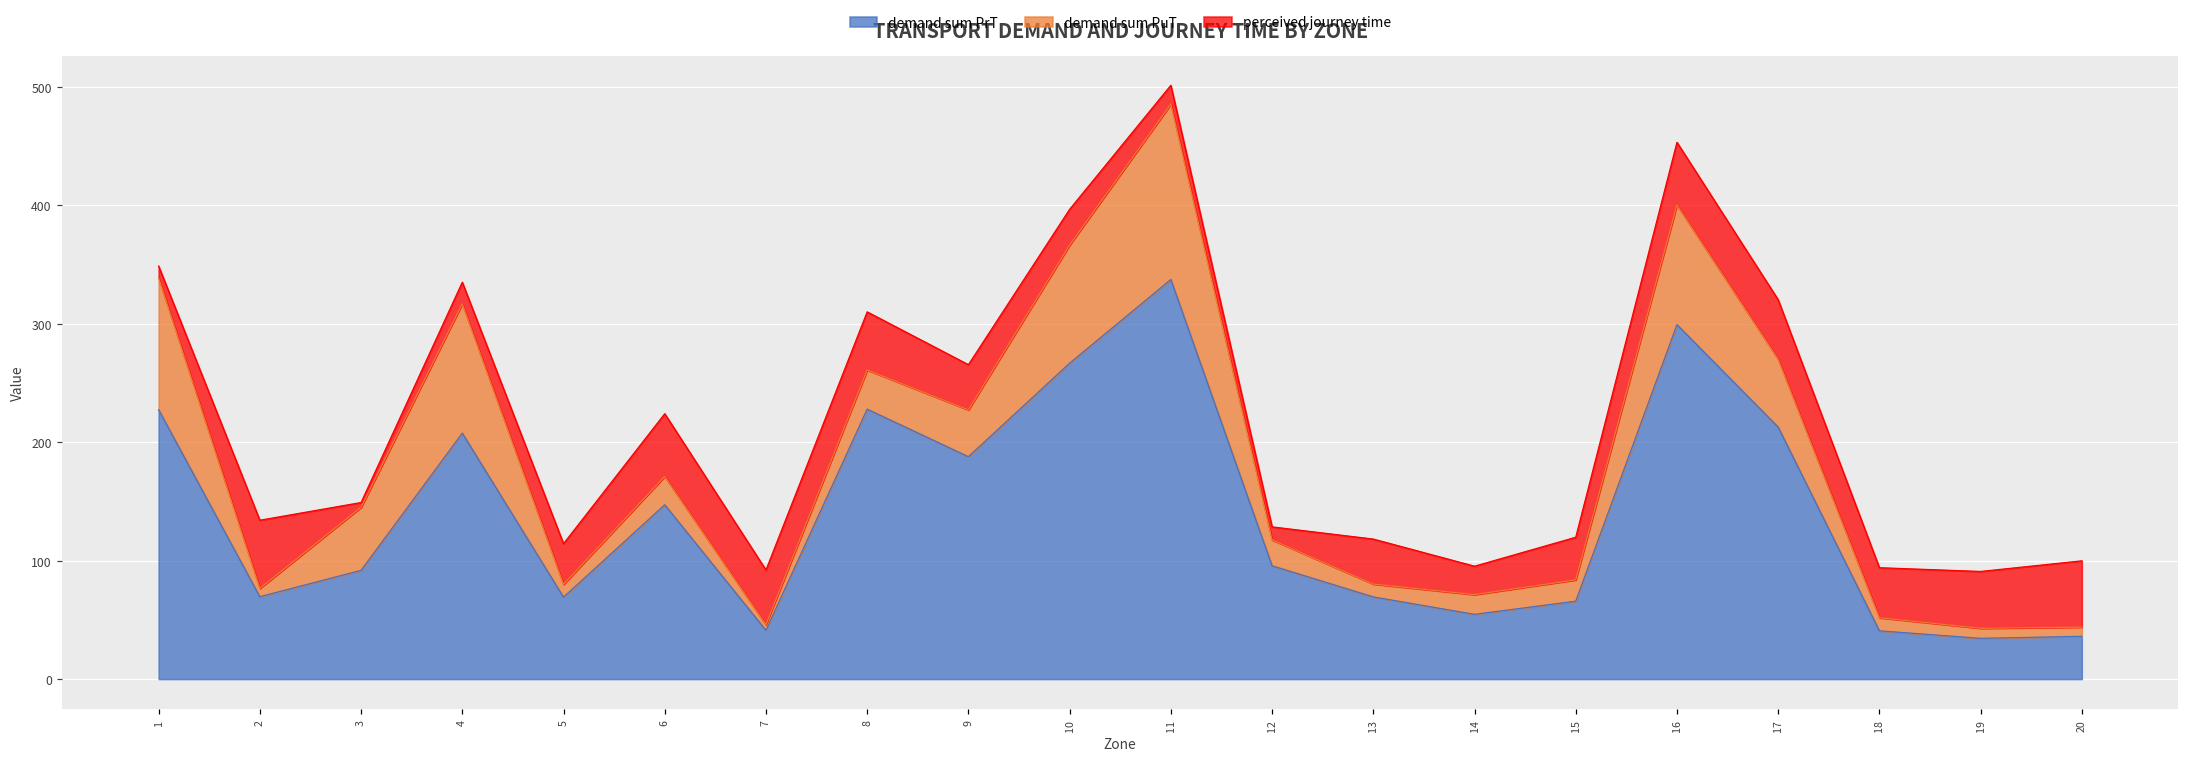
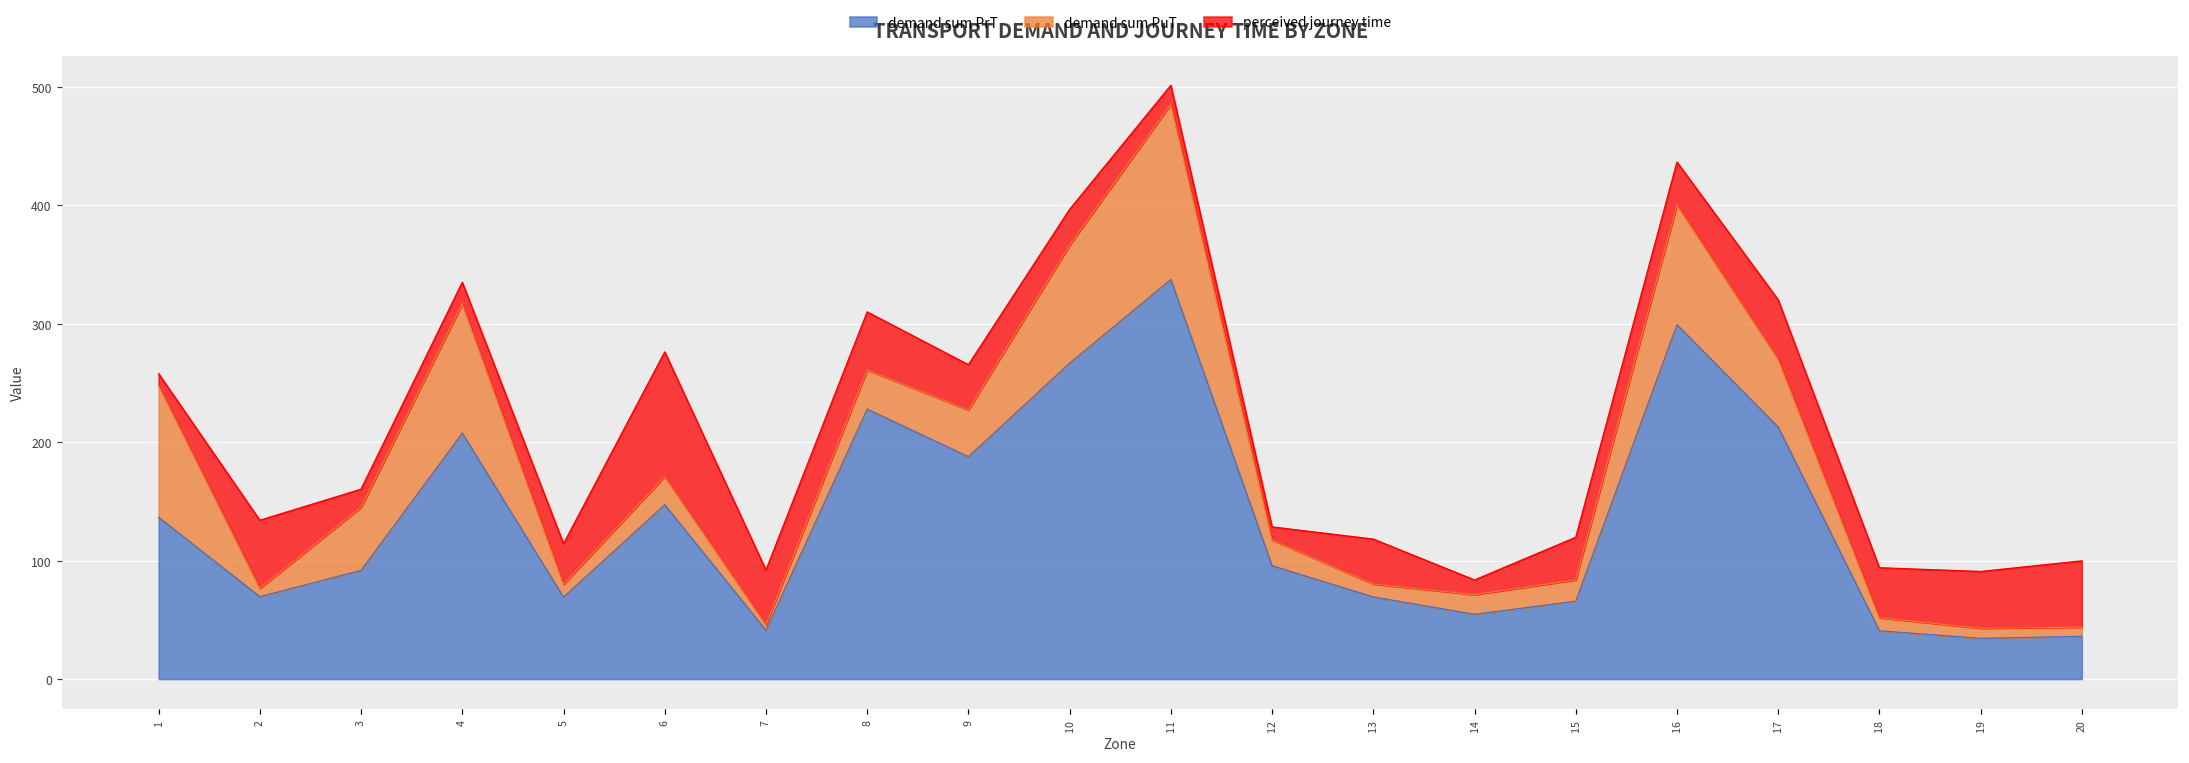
demand sum PrT, 1: 228 -> 137
perceived journey time, 3: 4 -> 15
perceived journey time, 6: 53 -> 105
perceived journey time, 14: 24 -> 12
perceived journey time, 16: 53 -> 36
